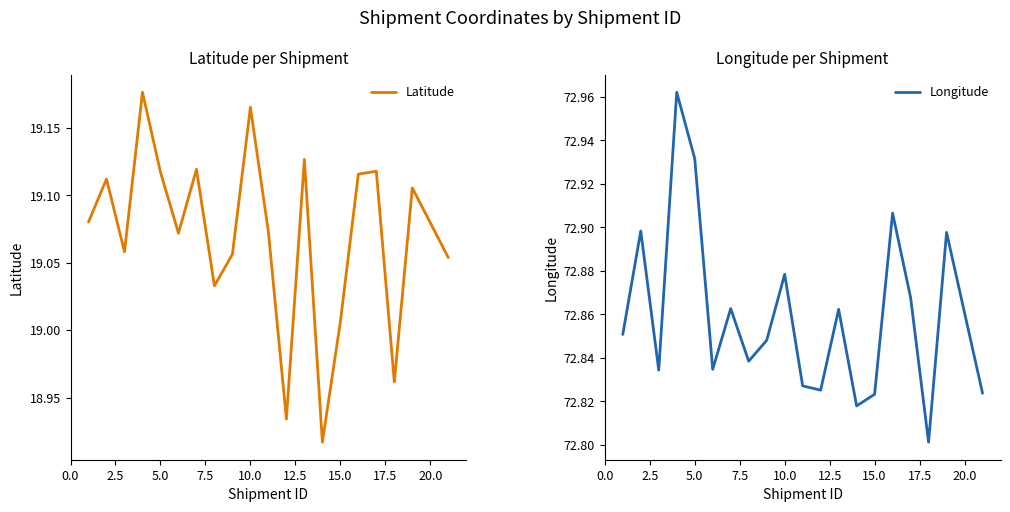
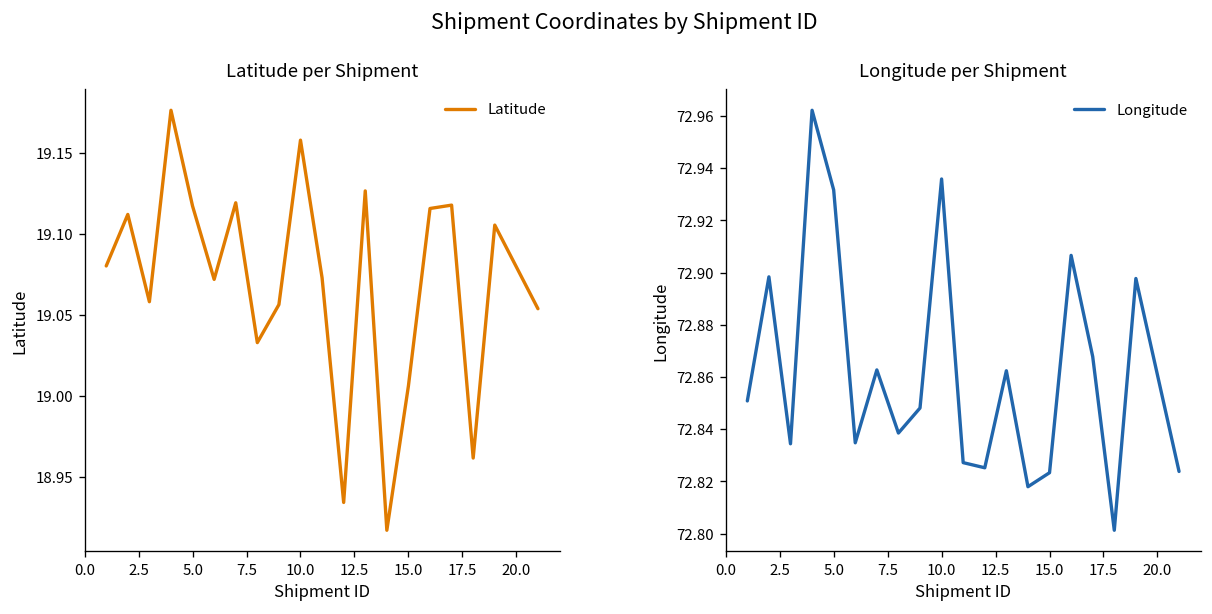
Latitude per Shipment, 10.0: 19.165 -> 19.158
Longitude per Shipment, 10.0: 72.878 -> 72.936
